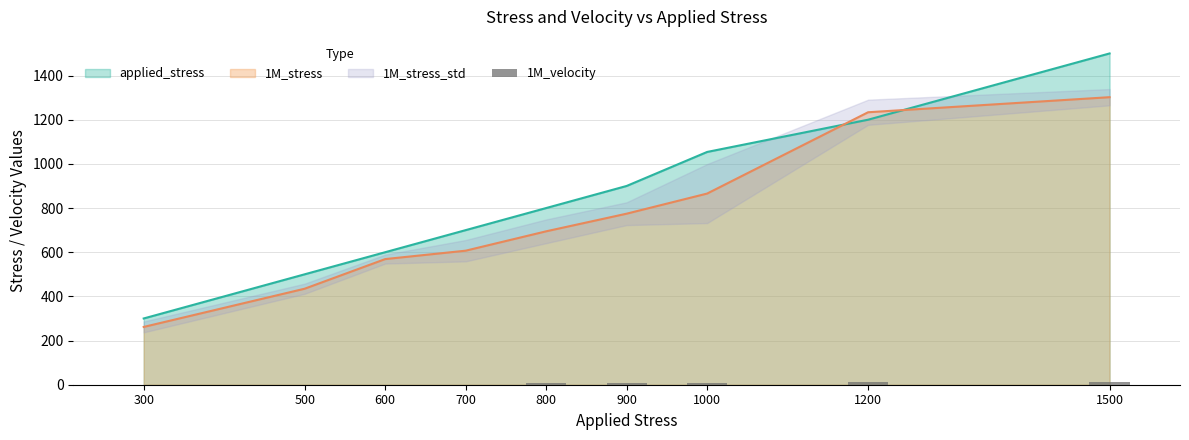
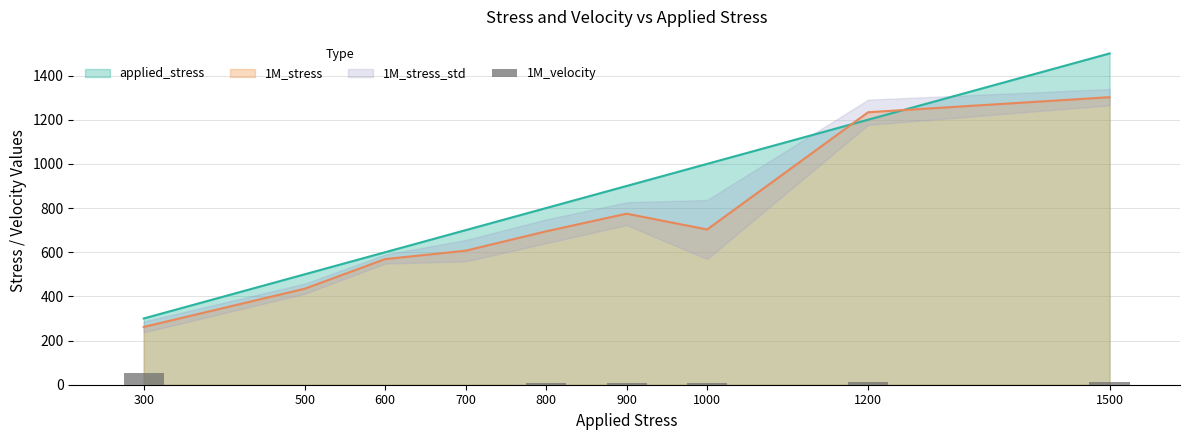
1M_velocity, 300: 0 -> 50
applied_stress, 1000: 1050 -> 1000
1M_stress, 1000: 870 -> 700
